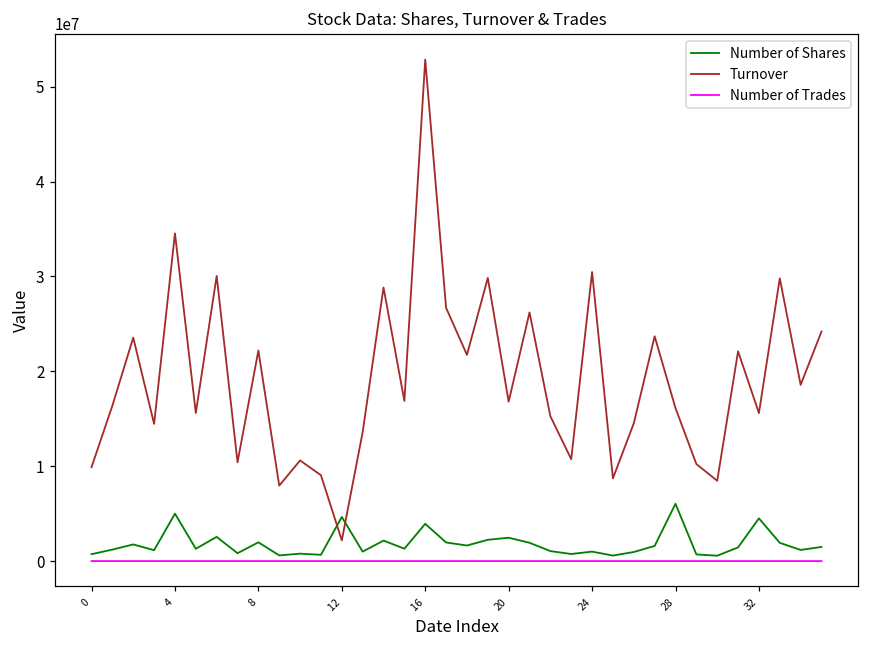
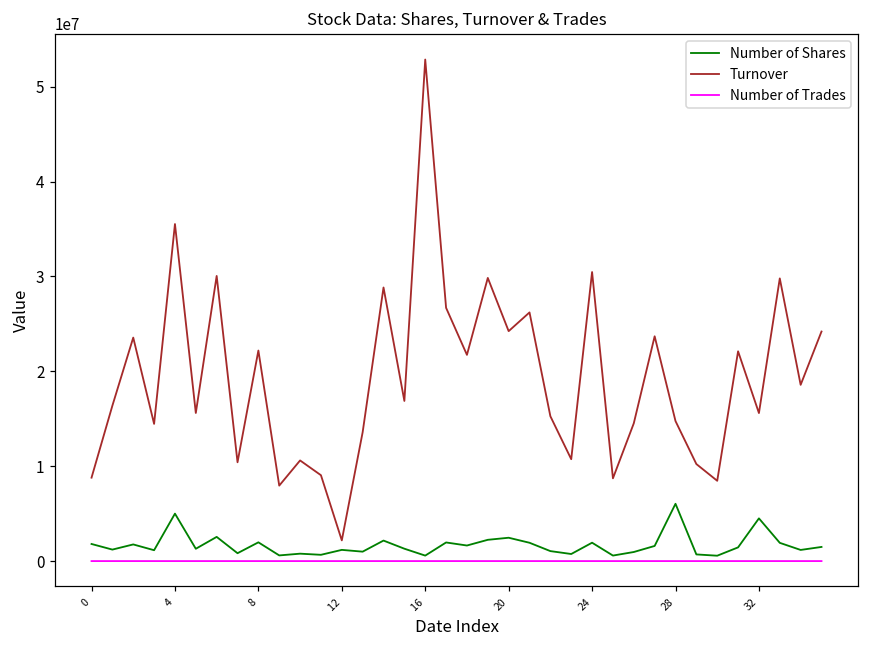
Number of Shares, 0: 1000000 -> 2000000
Turnover, 0: 10000000 -> 9000000
Turnover, 4: 35000000 -> 36000000
Number of Shares, 12: 5000000 -> 1000000
Number of Shares, 16: 4000000 -> 1000000
Turnover, 20: 17000000 -> 24000000
Number of Shares, 24: 1000000 -> 2000000
Turnover, 28: 16000000 -> 15000000
